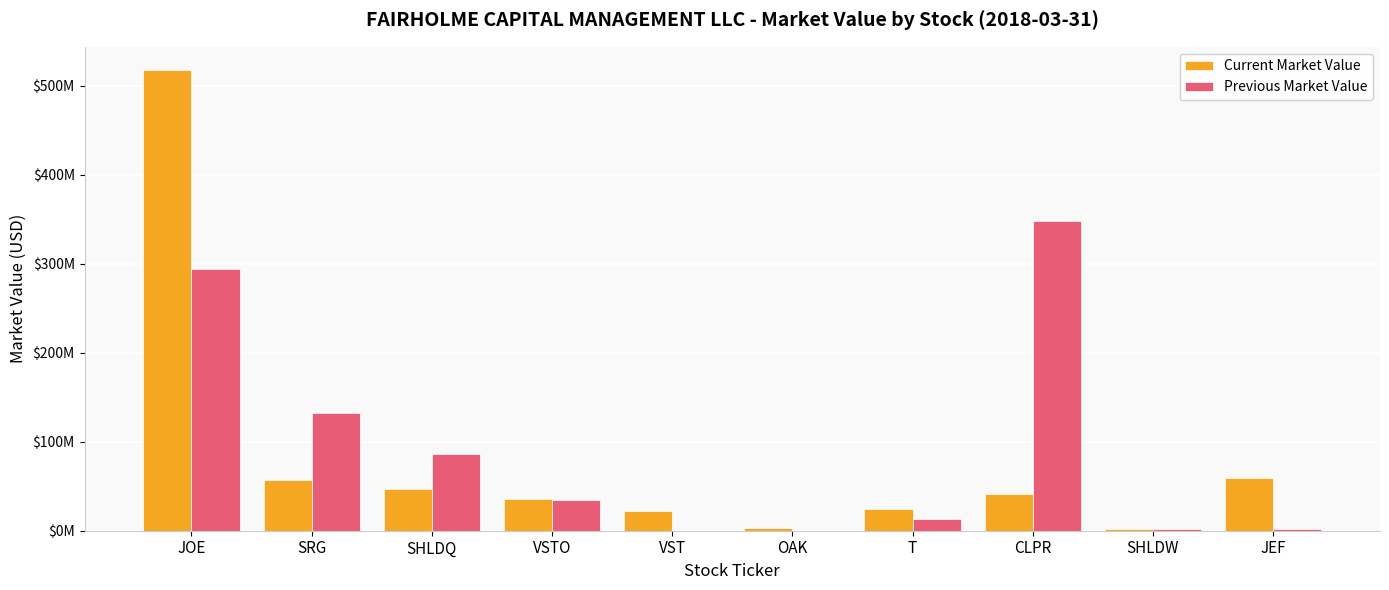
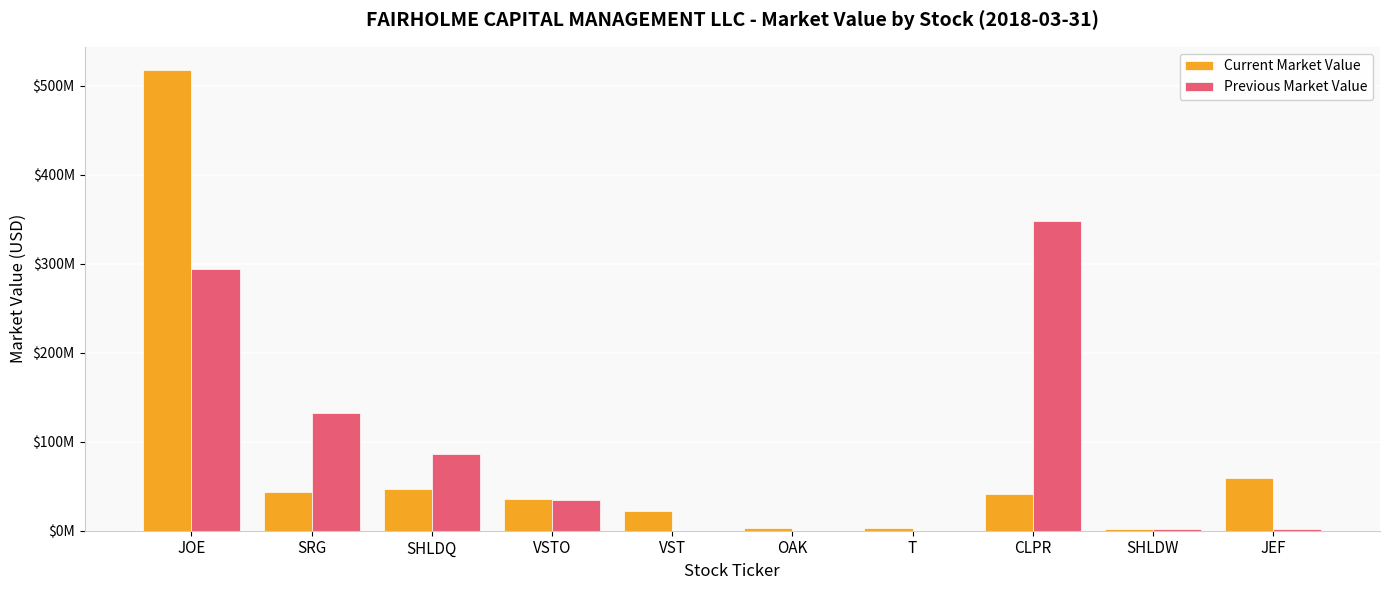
Current Market Value, SRG: $60000000 -> $40000000
Current Market Value, T: $20000000 -> $0
Previous Market Value, T: $10000000 -> $0
